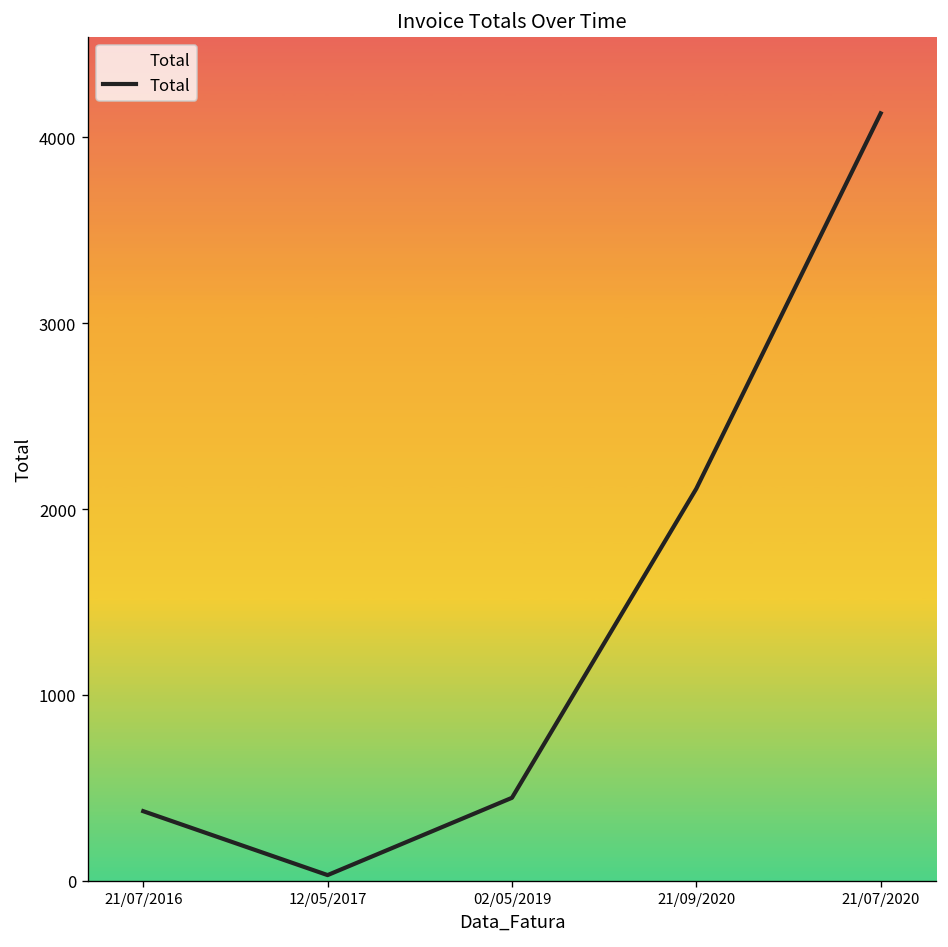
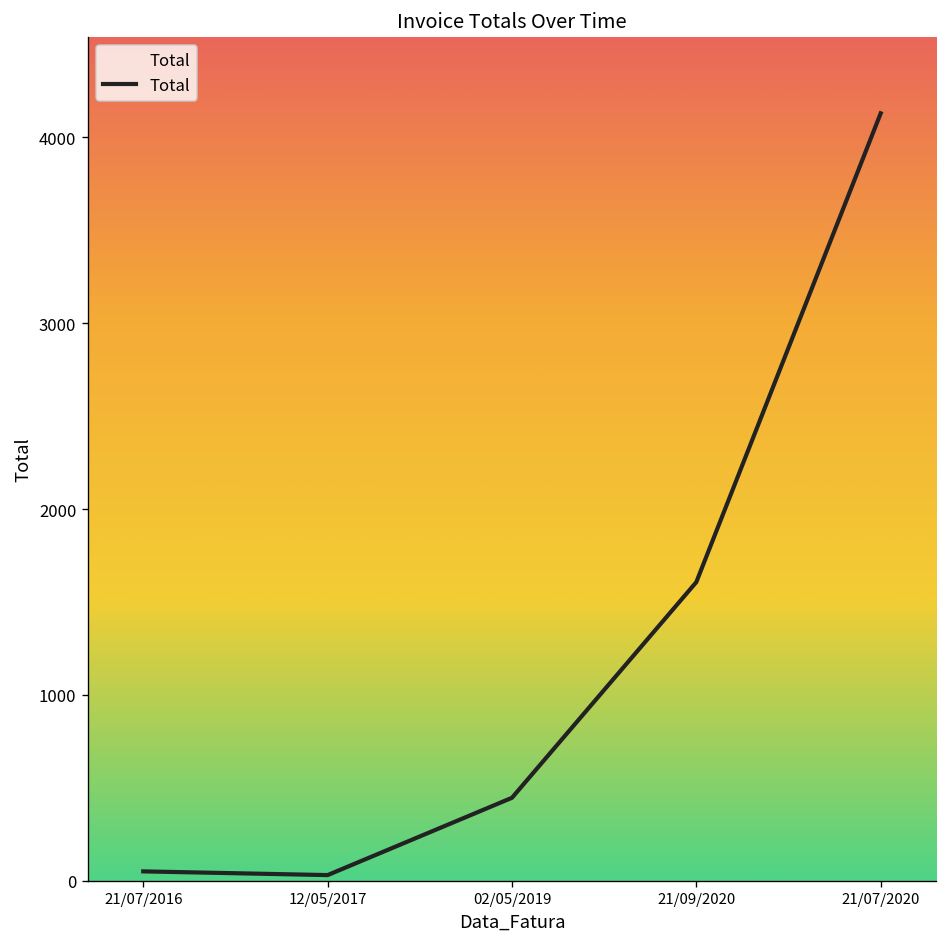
21/07/2016: 370 -> 50
21/09/2020: 2110 -> 1610
